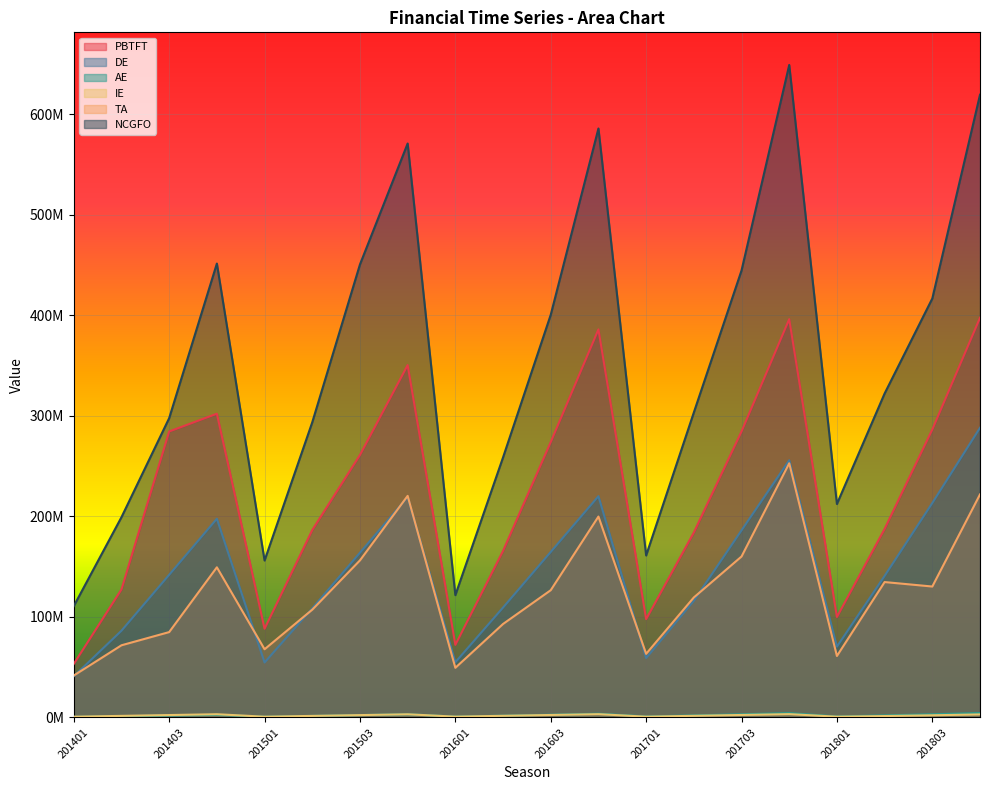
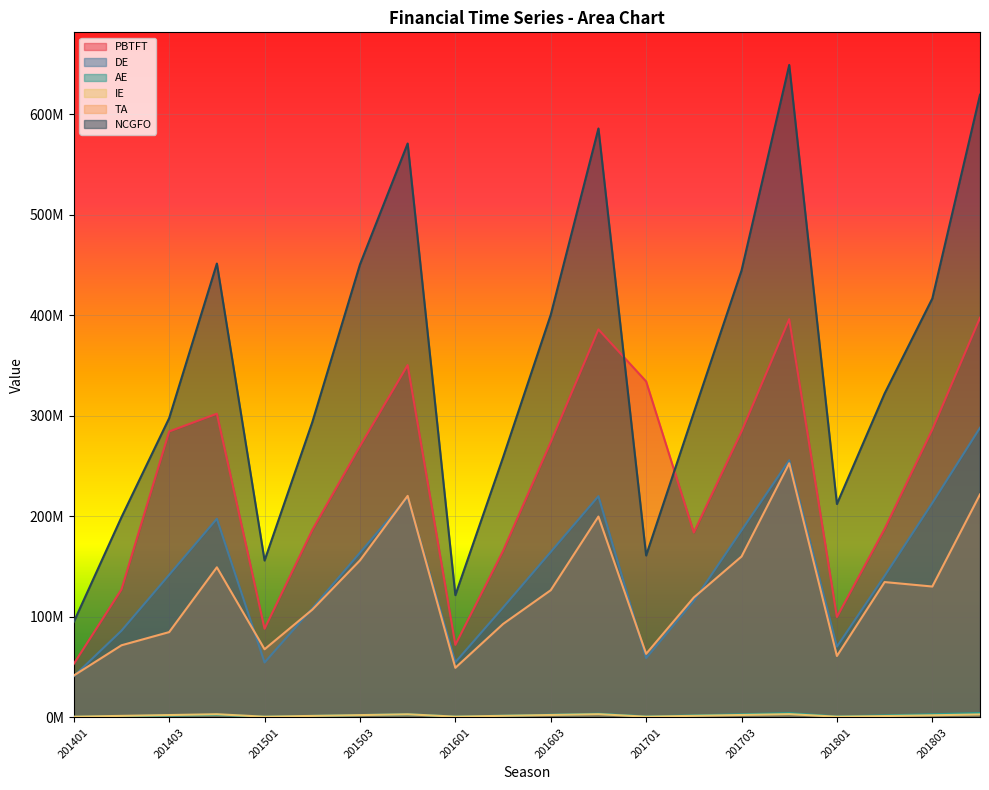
NCGFO, 201401: 111000000 -> 95000000
PBTFT, 201503: 261000000 -> 270000000
PBTFT, 201701: 98000000 -> 334000000
